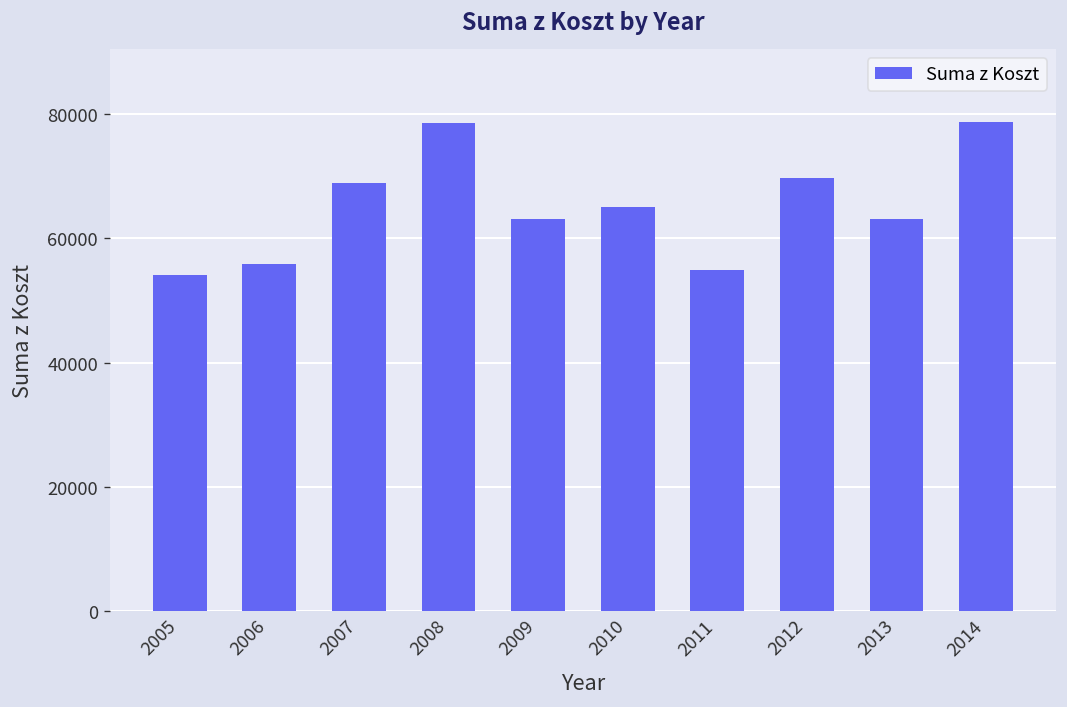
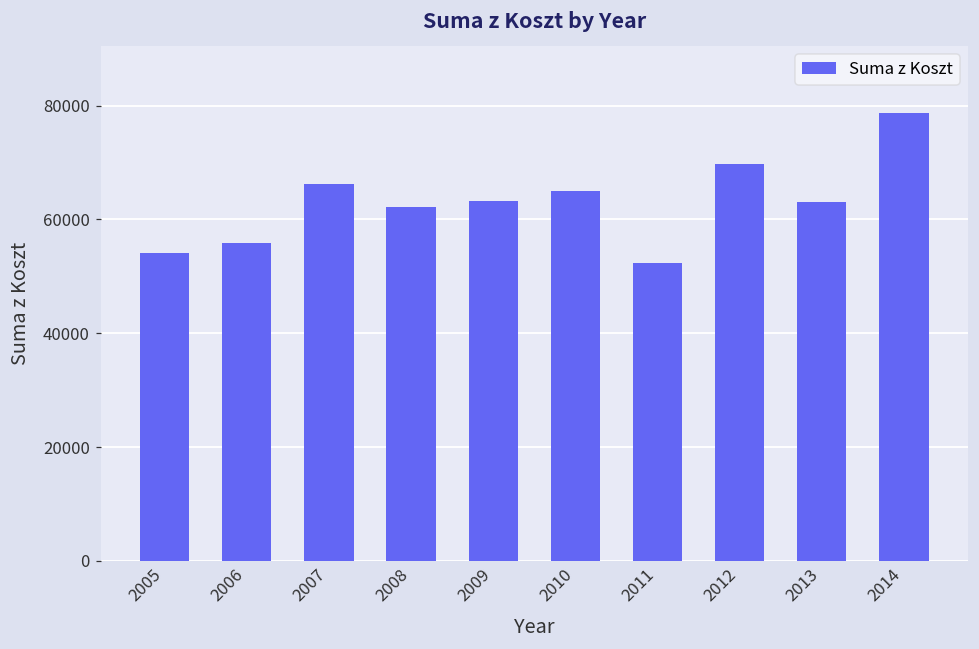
2007: 69000 -> 66000
2008: 79000 -> 62000
2011: 55000 -> 52000
